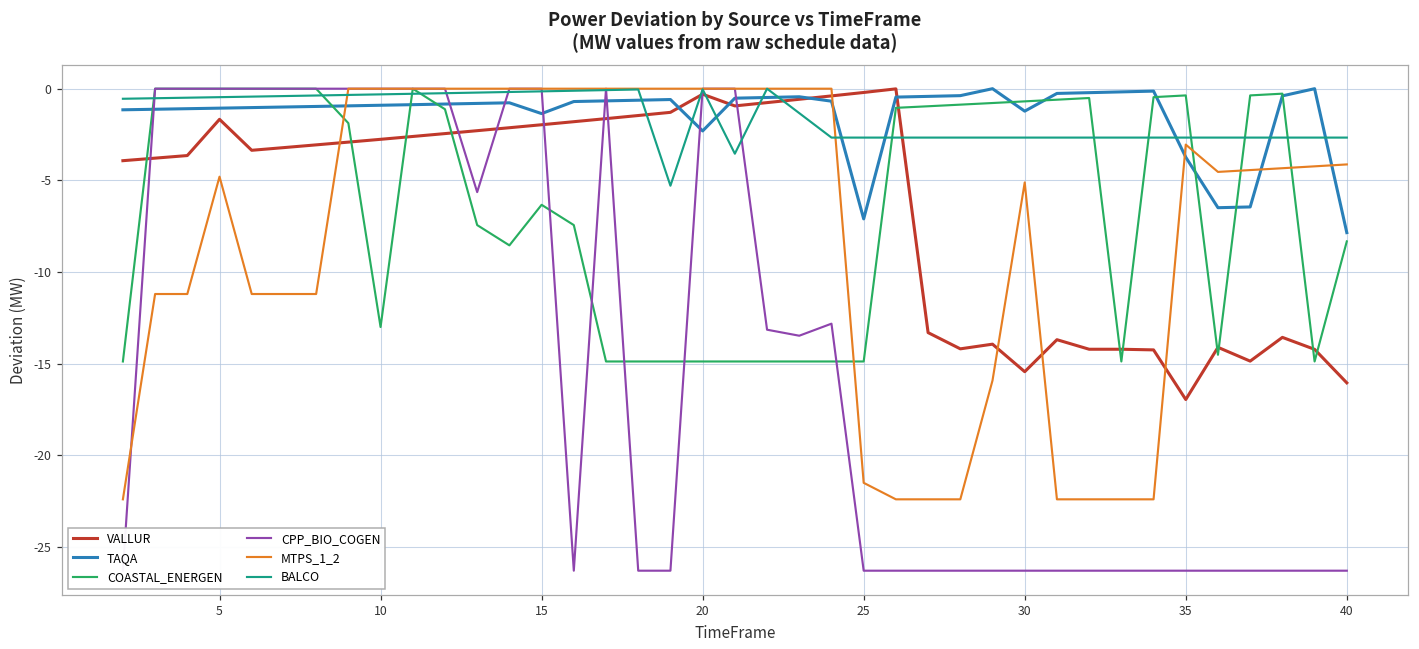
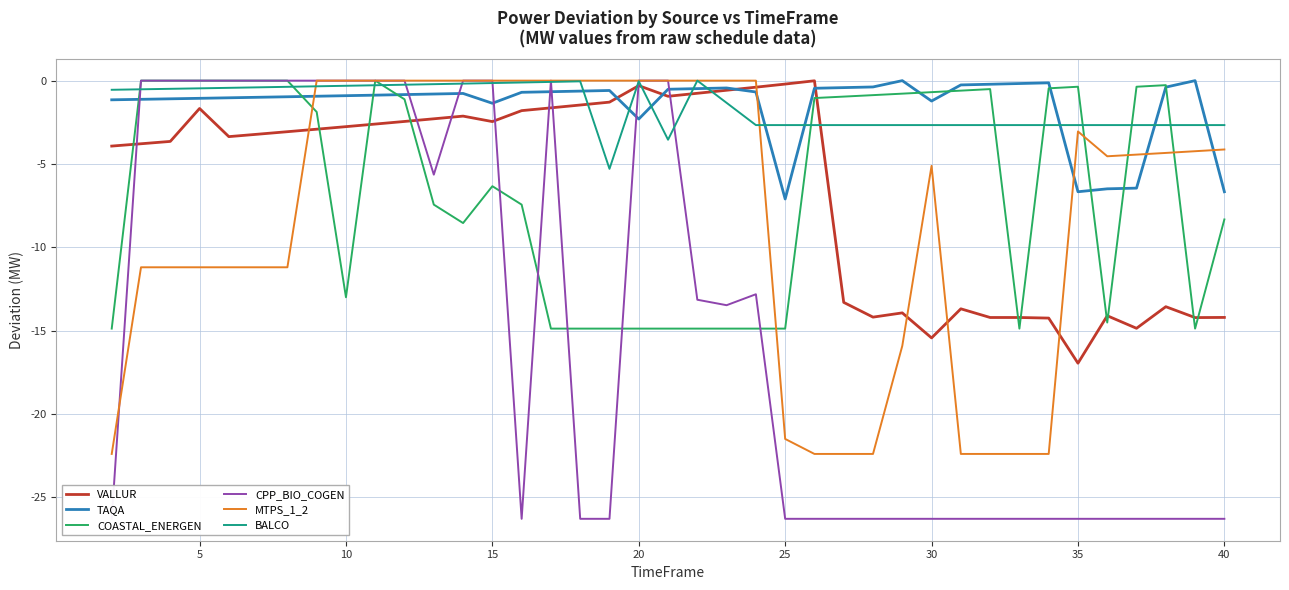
MTPS_1_2, 5: -4.8 -> -11.2
VALLUR, 15: -2.0 -> -2.5
TAQA, 35: -3.7 -> -6.7
VALLUR, 40: -16.0 -> -14.2
TAQA, 40: -7.9 -> -6.7
